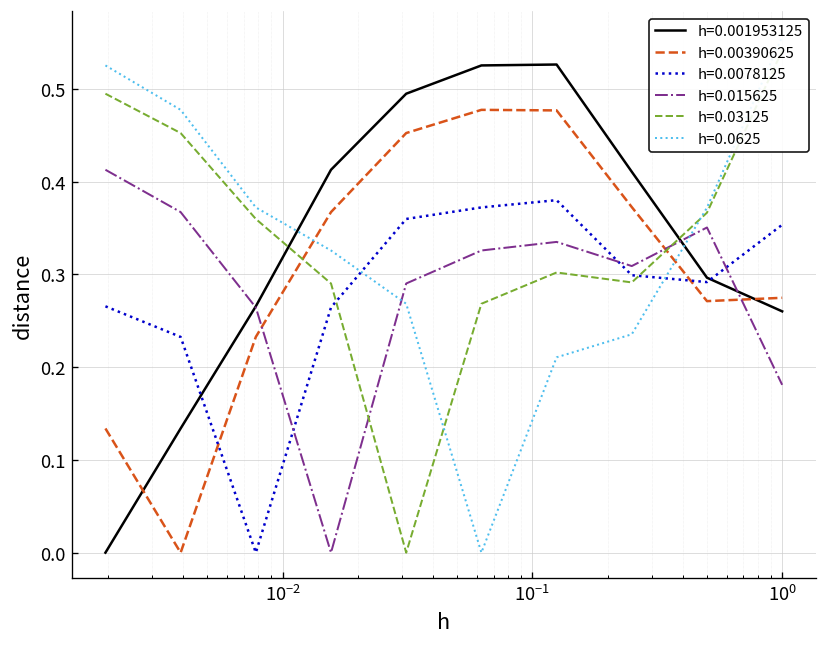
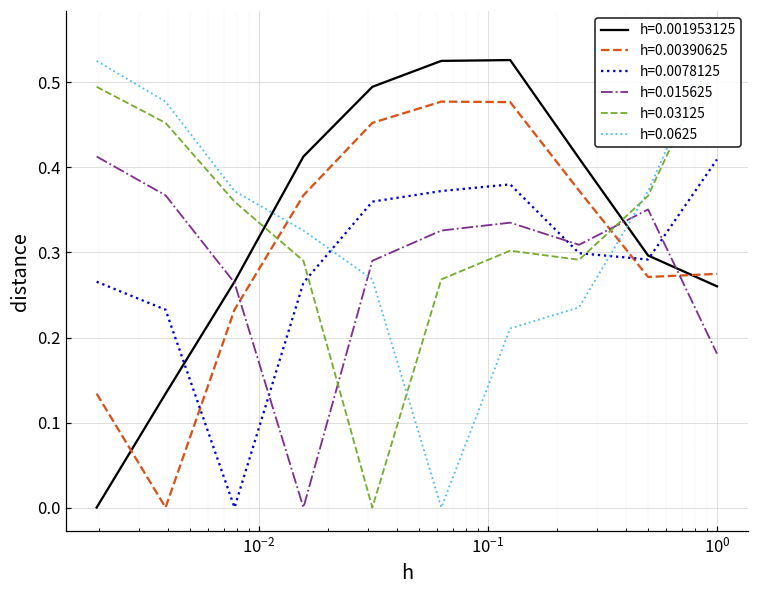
h=0.0078125, 10^0: 0.35 -> 0.41
